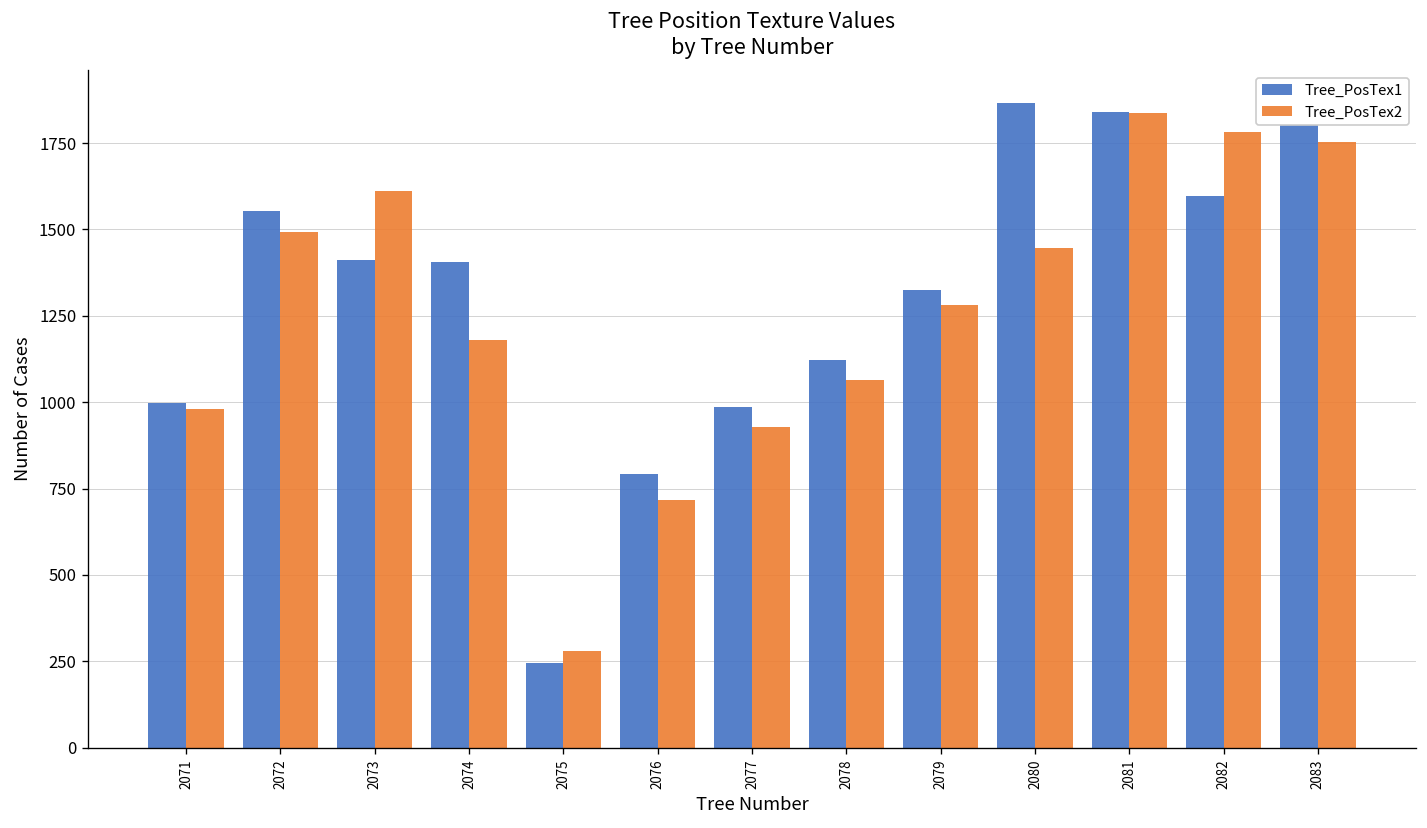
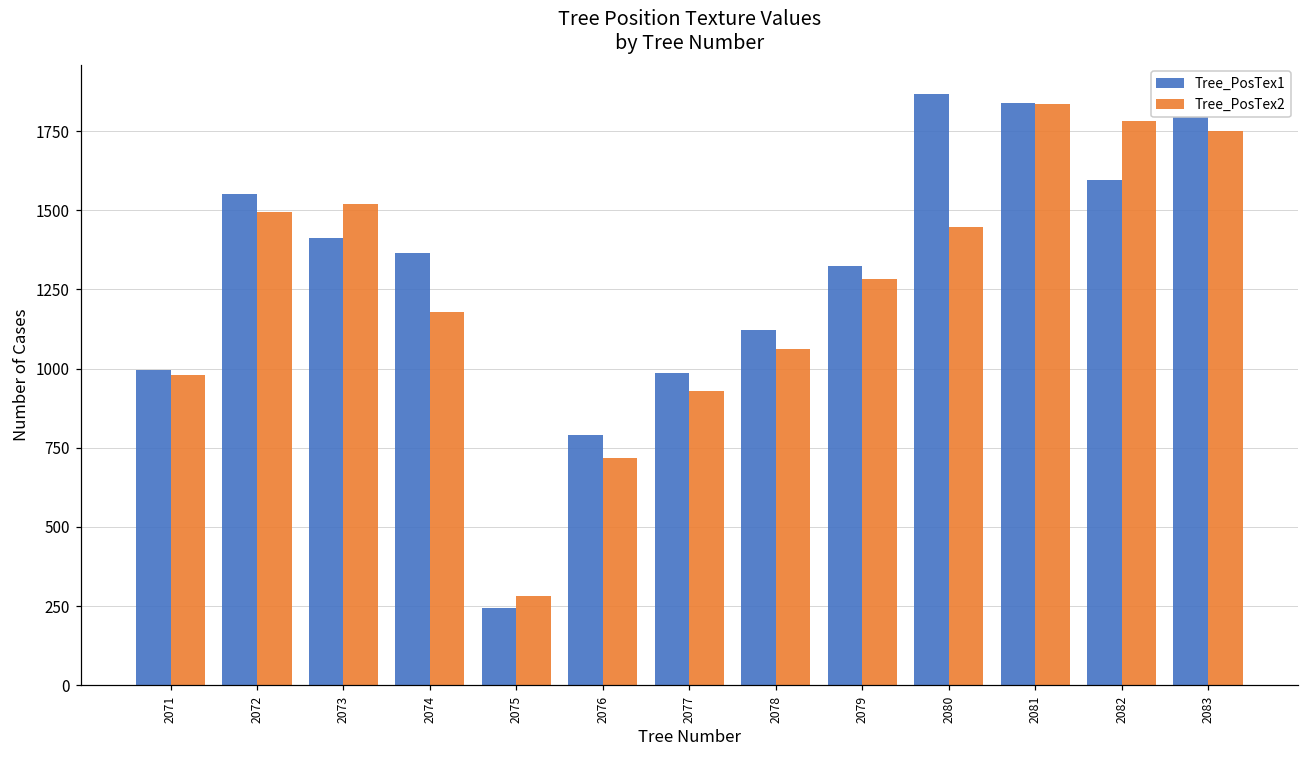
Tree_PosTex2, 2073: 1610 -> 1520
Tree_PosTex1, 2074: 1410 -> 1370
